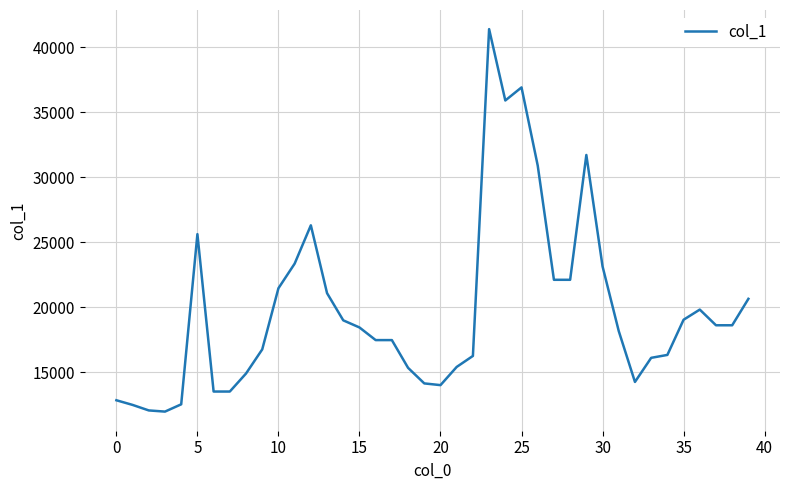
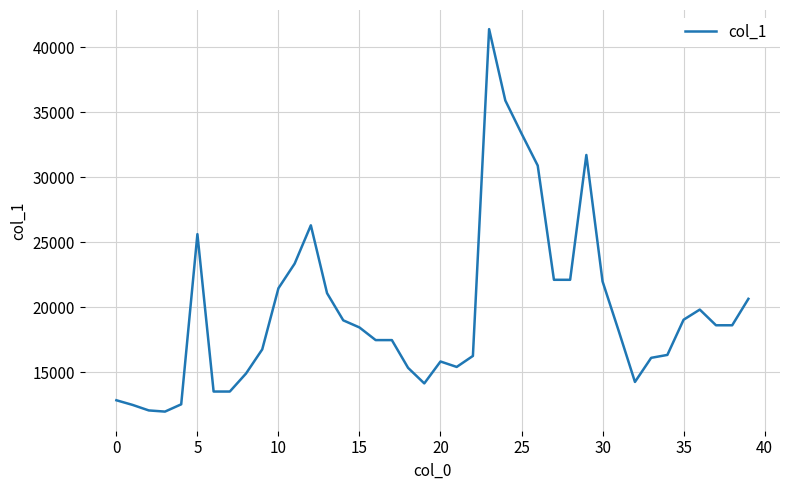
20: 14000 -> 15800
25: 36900 -> 33400
30: 23100 -> 22000
